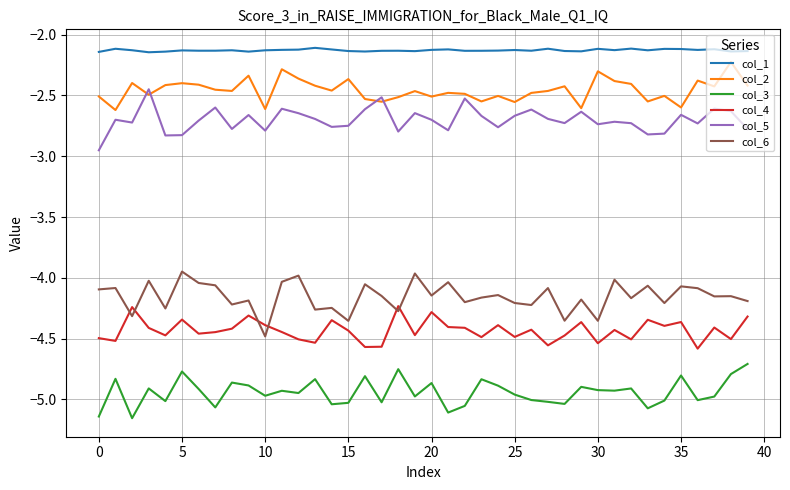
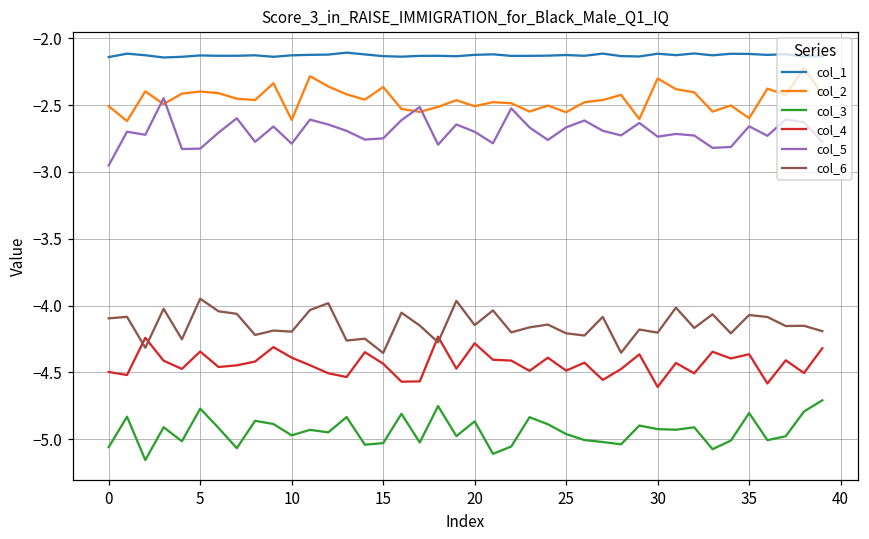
col_3, 0: -5.14 -> -5.06
col_6, 10: -4.48 -> -4.19
col_4, 30: -4.54 -> -4.61
col_6, 30: -4.35 -> -4.20
